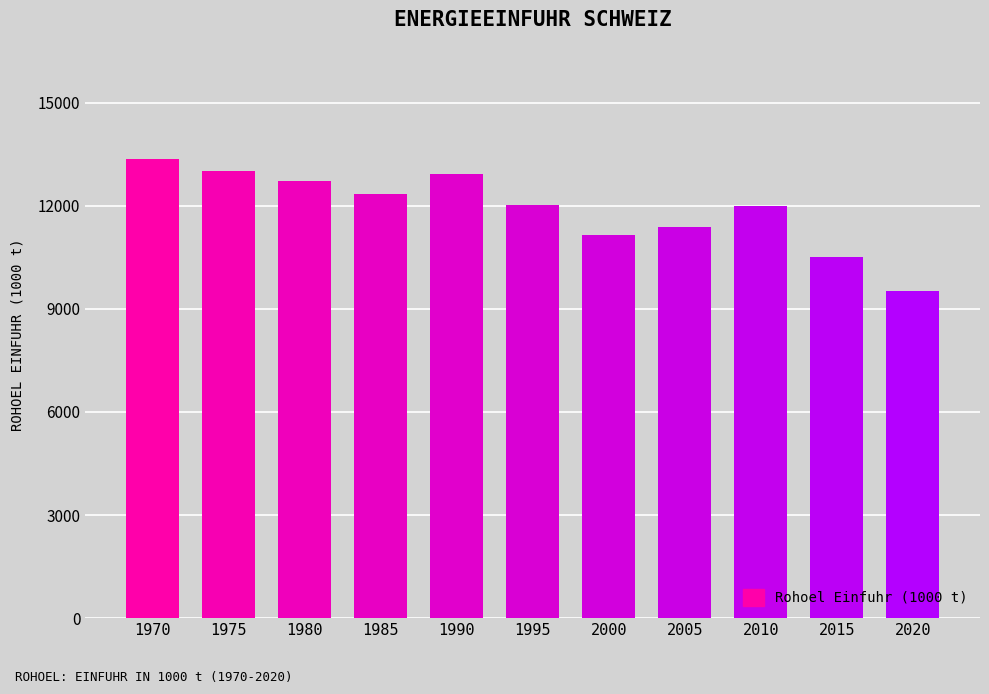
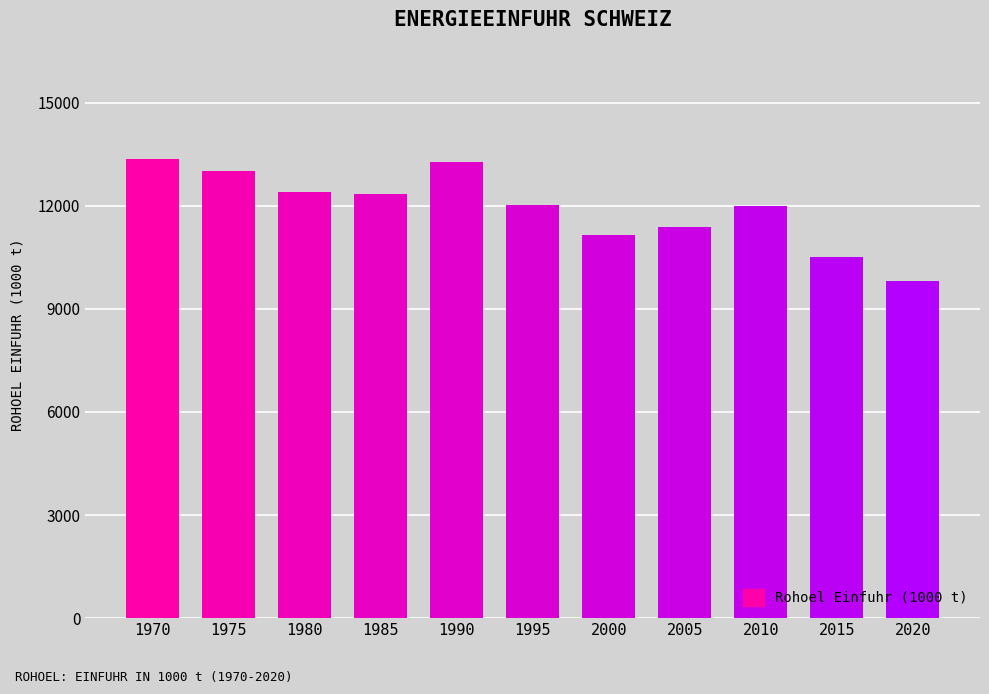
1980: 12700 -> 12400
1990: 12900 -> 13300
2020: 9500 -> 9800
